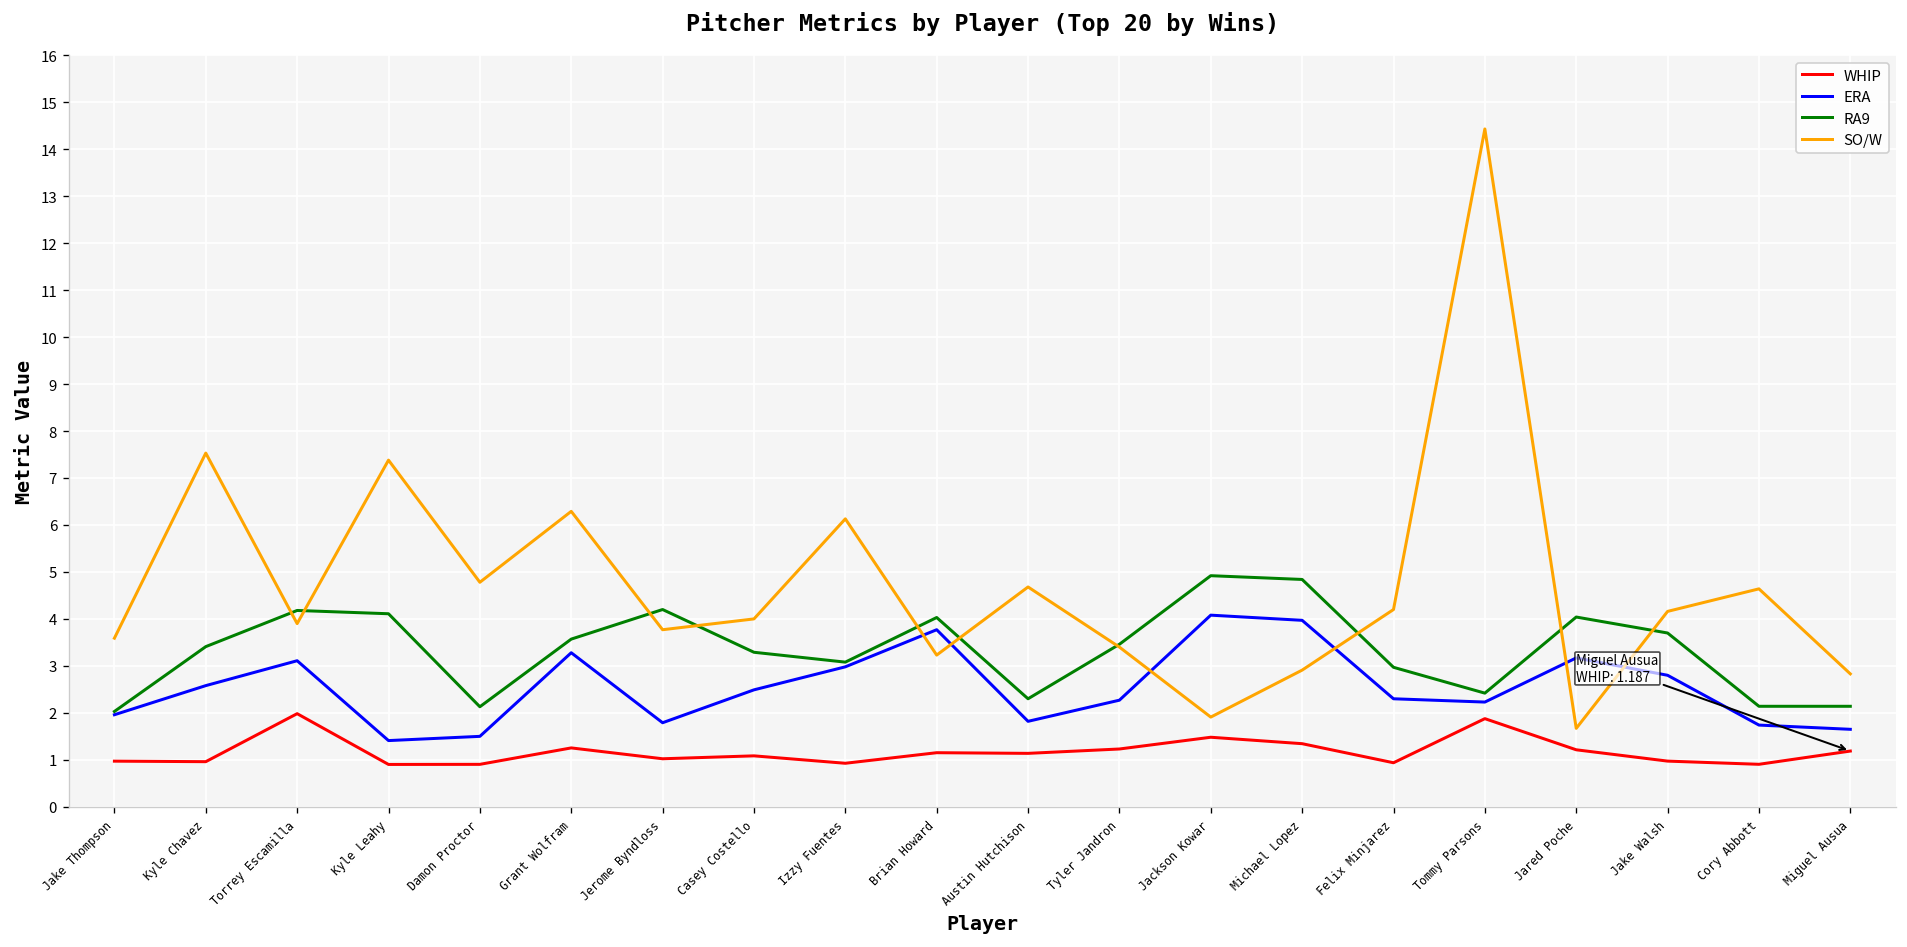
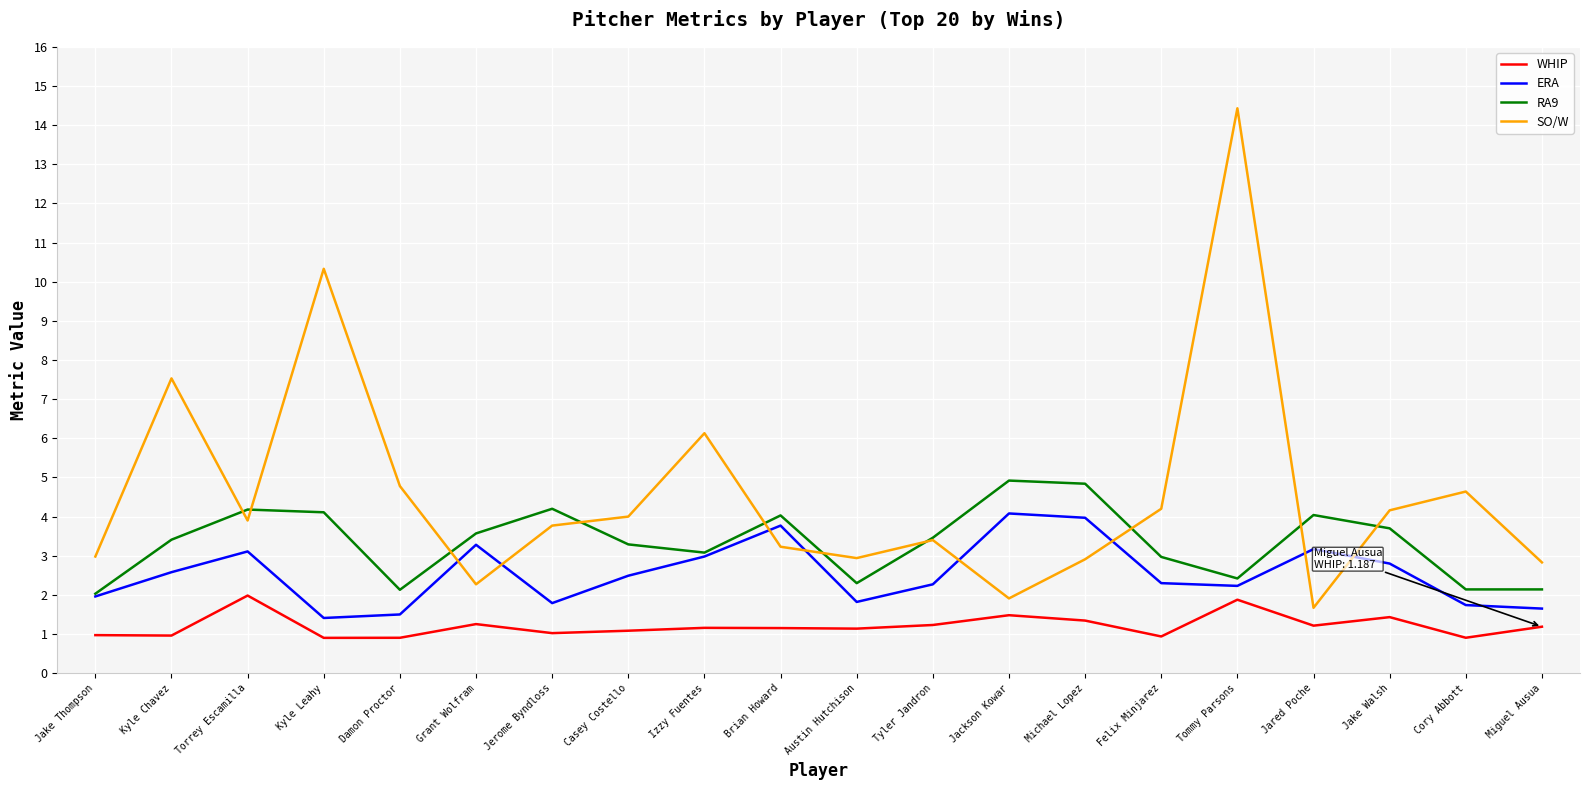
SO/W, Jake Thompson: 3.6 -> 3.0
SO/W, Kyle Leahy: 7.4 -> 10.3
SO/W, Grant Wolfram: 6.3 -> 2.3
WHIP, Izzy Fuentes: 0.9 -> 1.2
SO/W, Austin Hutchison: 4.7 -> 2.9
WHIP, Jake Walsh: 1.0 -> 1.4
